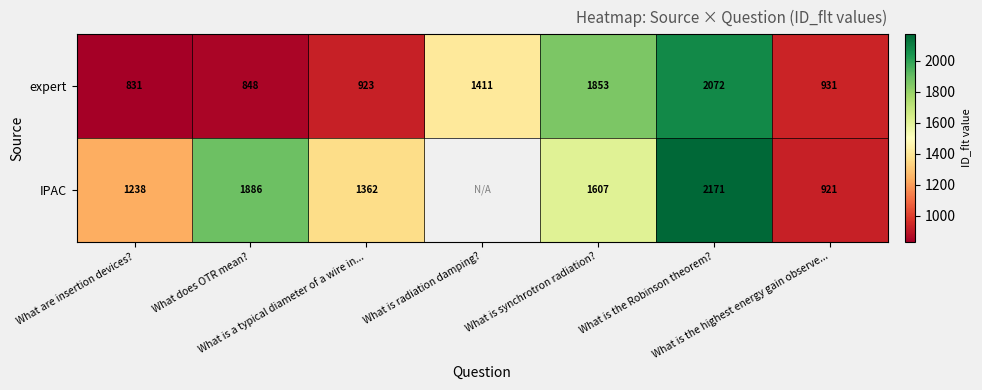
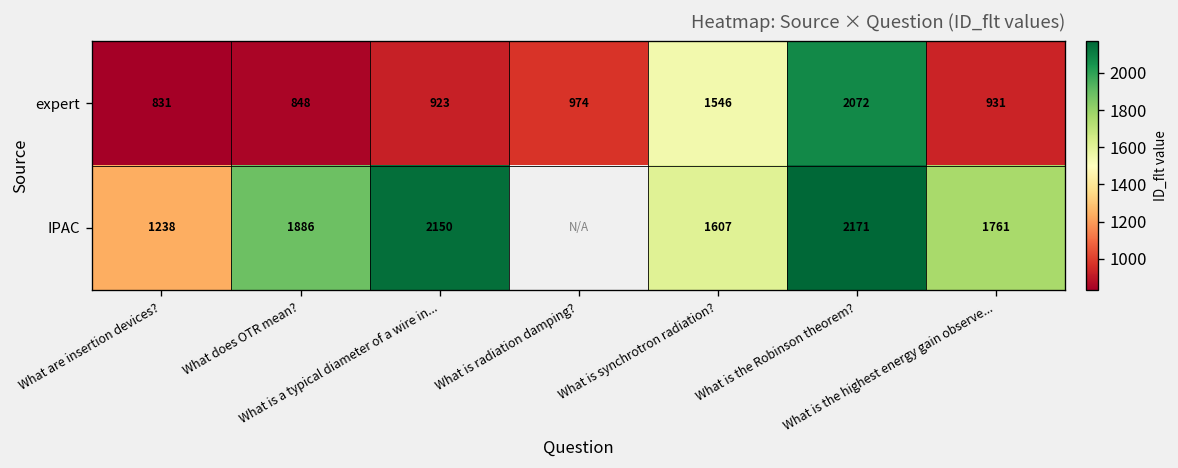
expert, What is radiation damping?: 1411 -> 974
expert, What is synchrotron radiation?: 1853 -> 1546
IPAC, What is a typical diameter of a wire in...: 1362 -> 2150
IPAC, What is the highest energy gain observe...: 921 -> 1761
